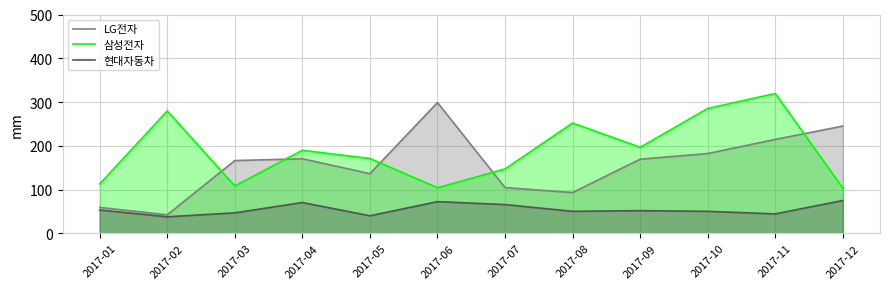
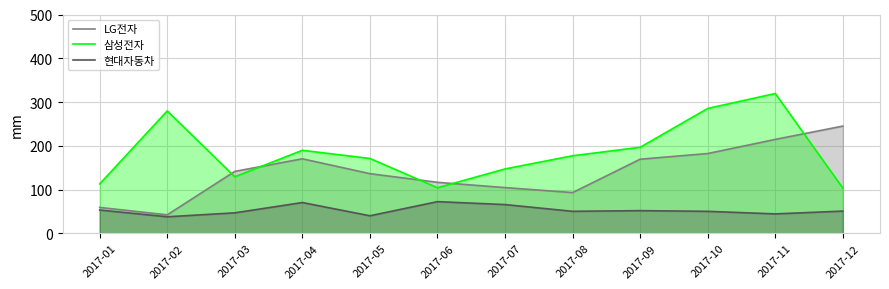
LG전자, 2017-03: 170 -> 140
삼성전자, 2017-03: 110 -> 130
LG전자, 2017-06: 300 -> 120
삼성전자, 2017-08: 250 -> 180
현대자동차, 2017-12: 80 -> 50
